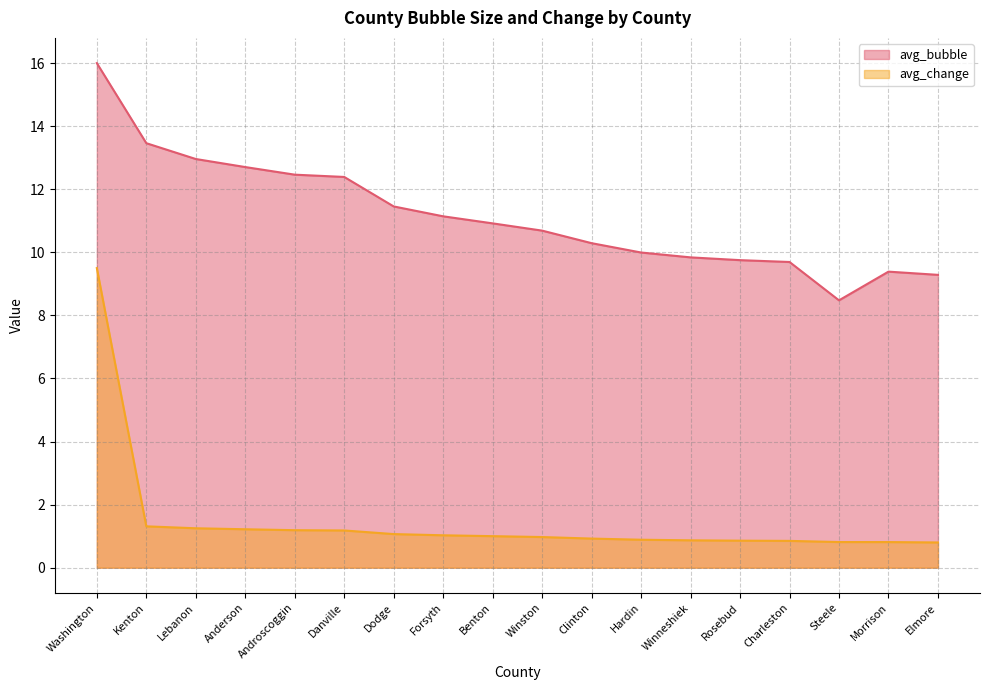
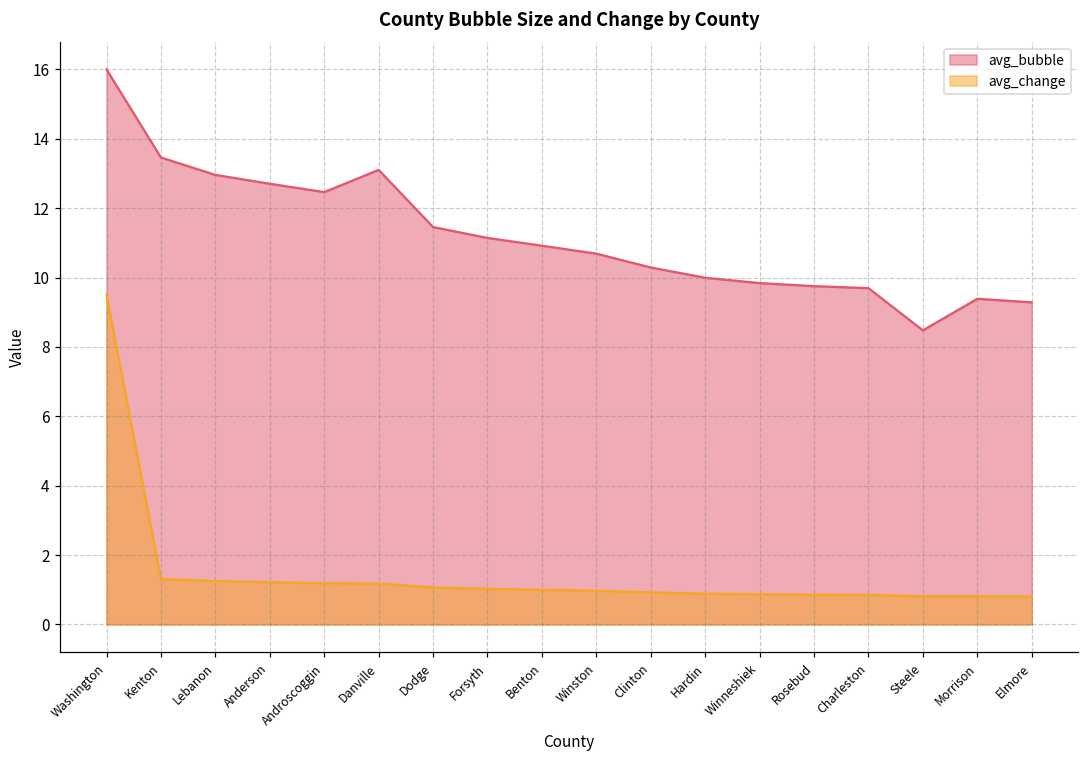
avg_bubble, Danville: 12.4 -> 13.1
